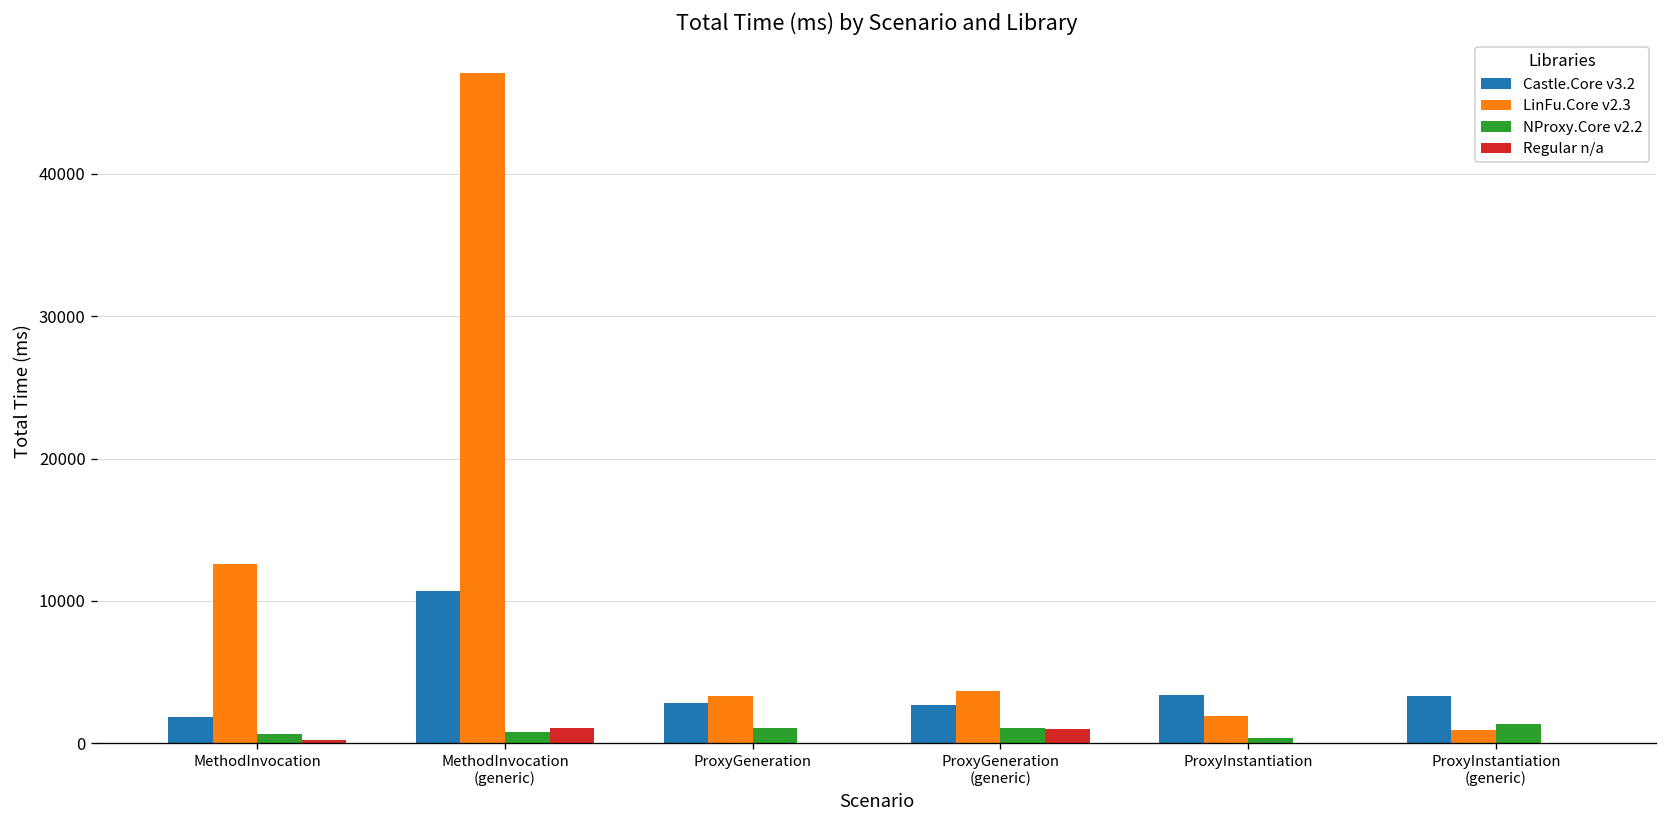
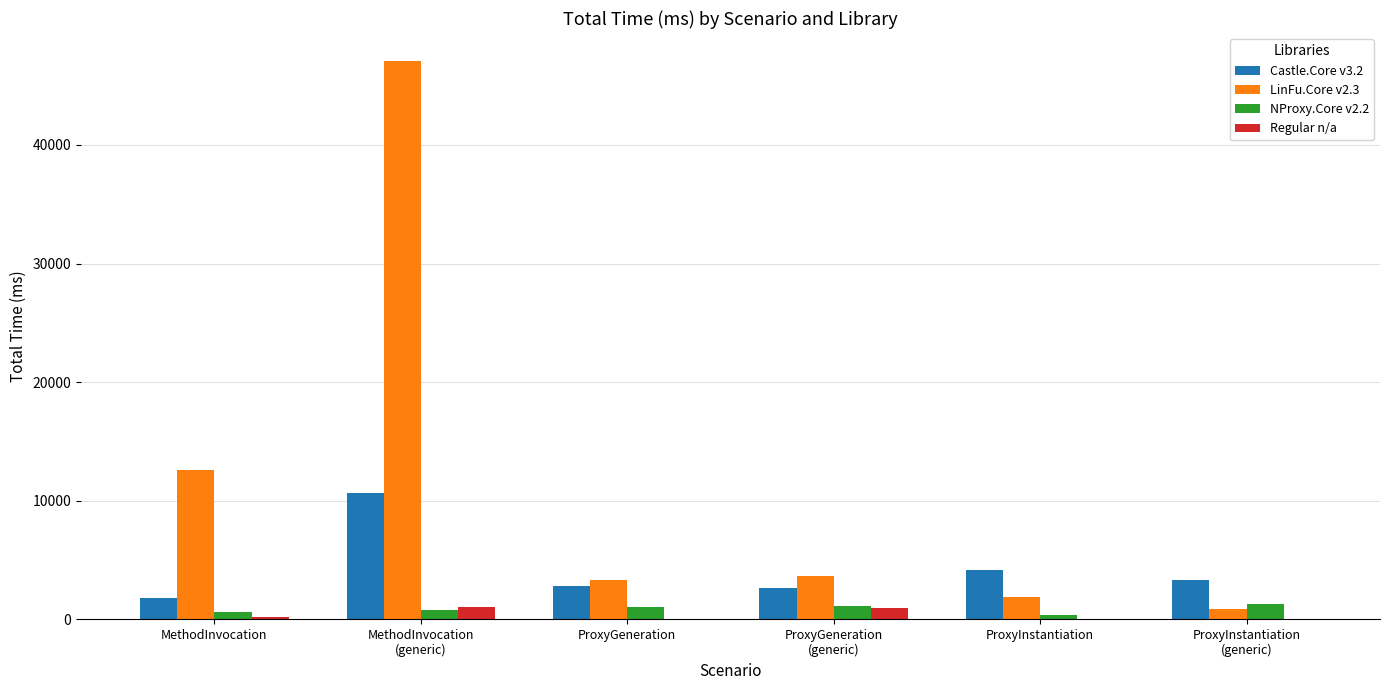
Castle.Core v3.2, ProxyInstantiation: 3400 -> 4200
